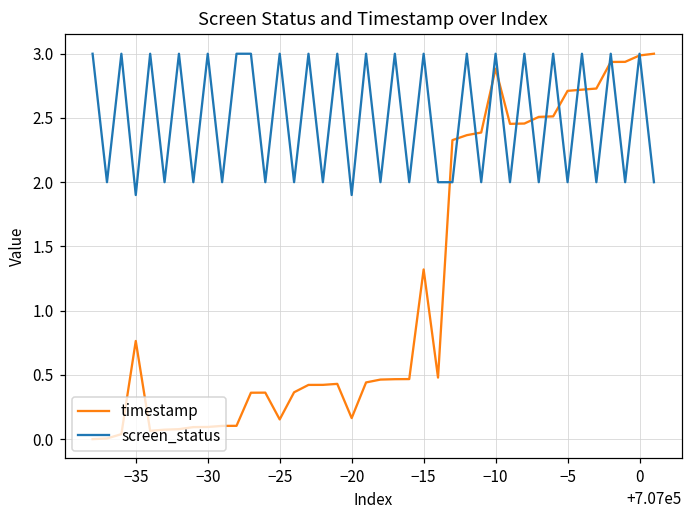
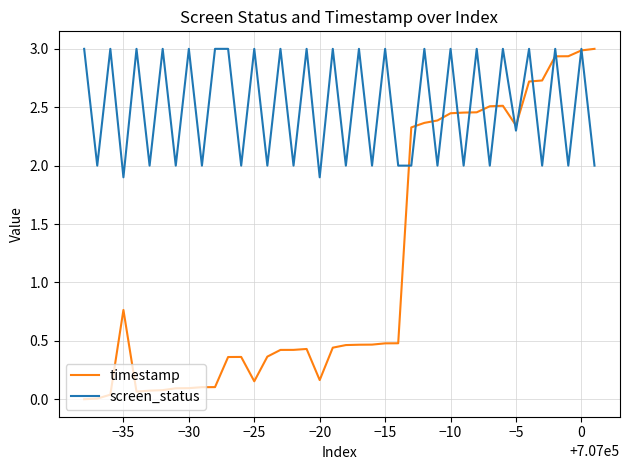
timestamp, −15: 1.32 -> 0.48
timestamp, −10: 2.88 -> 2.45
timestamp, −5: 2.71 -> 2.34
screen_status, −5: 2.0 -> 2.3
